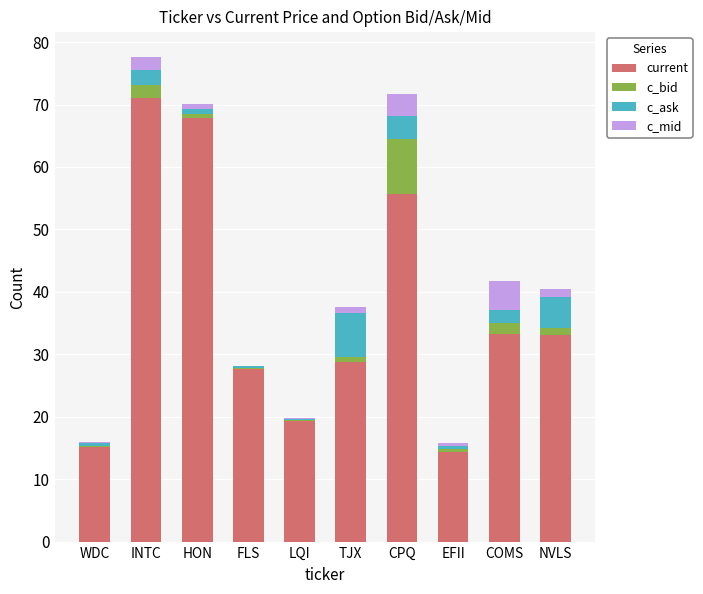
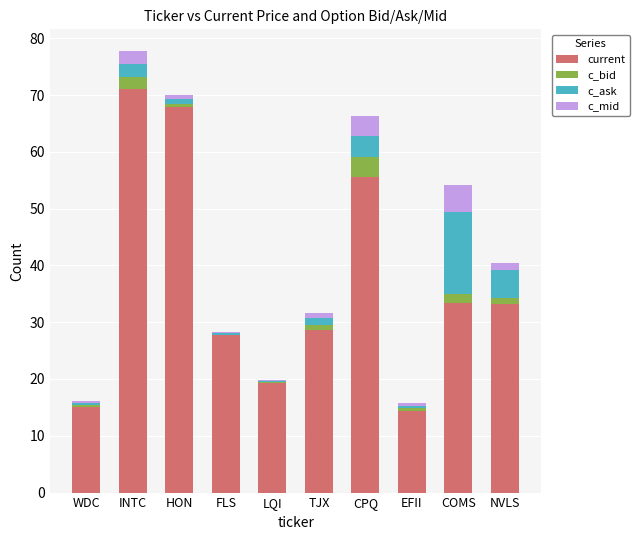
c_ask, TJX: 7 -> 1
c_bid, CPQ: 9 -> 3
c_ask, COMS: 2 -> 14
